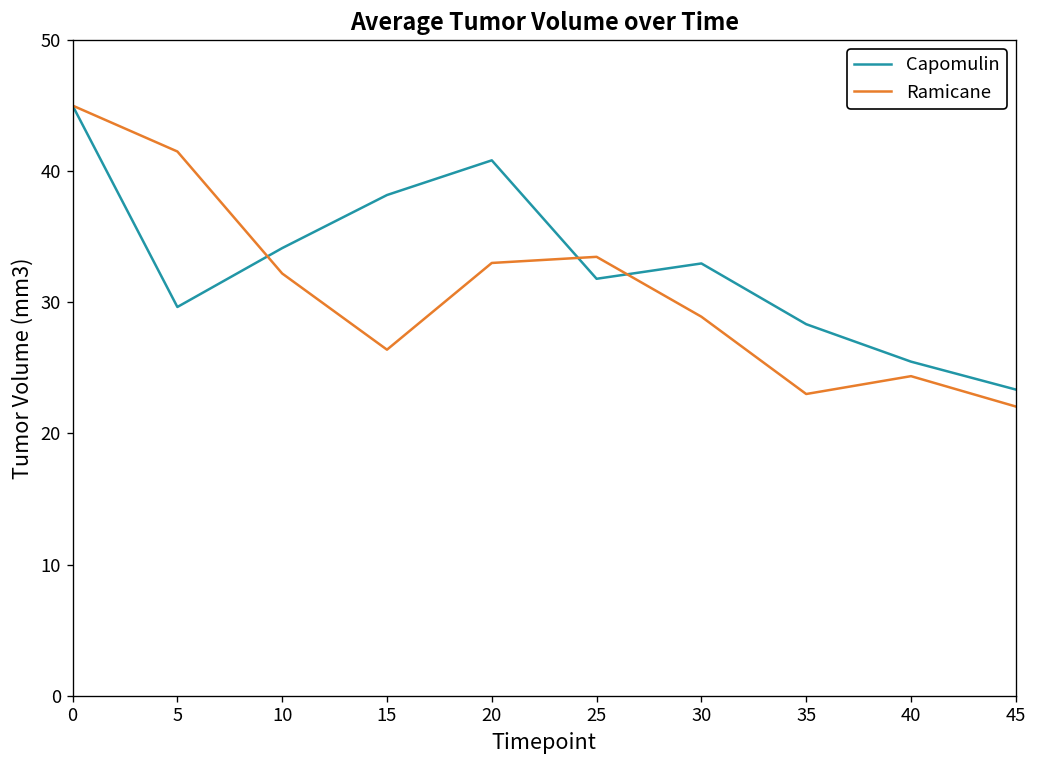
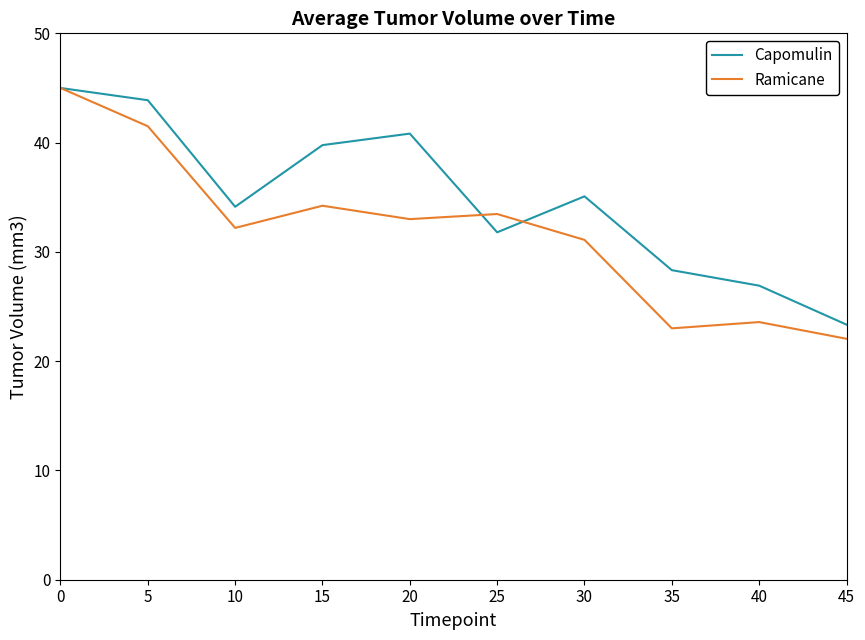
Capomulin, 5: 29.6 -> 43.9
Capomulin, 15: 38.2 -> 39.8
Ramicane, 15: 26.4 -> 34.2
Capomulin, 30: 33.0 -> 35.1
Ramicane, 30: 28.9 -> 31.1
Capomulin, 40: 25.5 -> 26.9
Ramicane, 40: 24.4 -> 23.6
